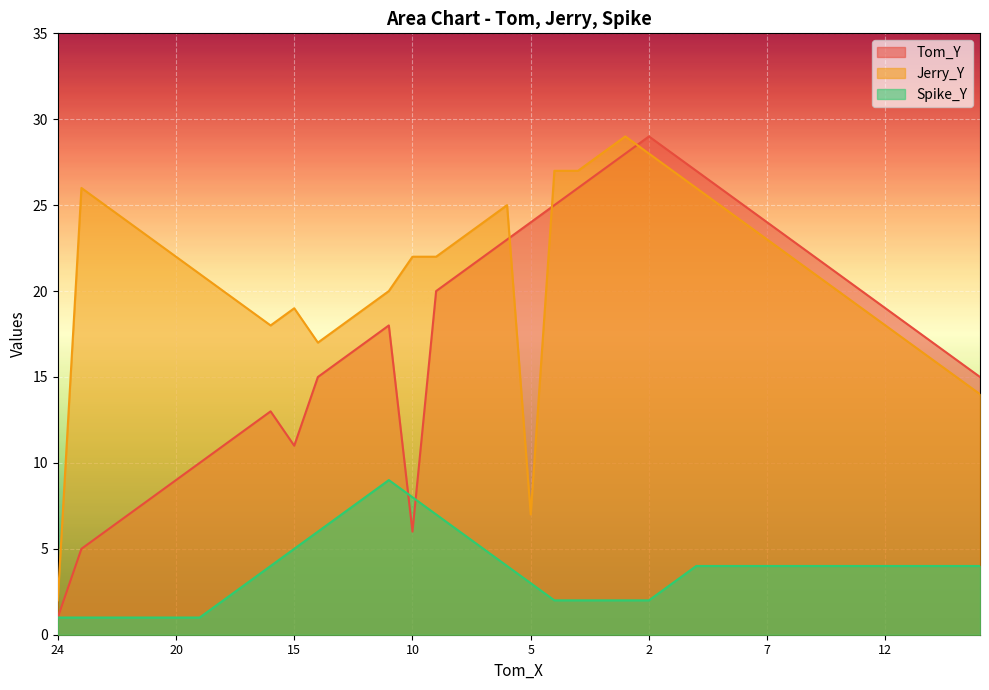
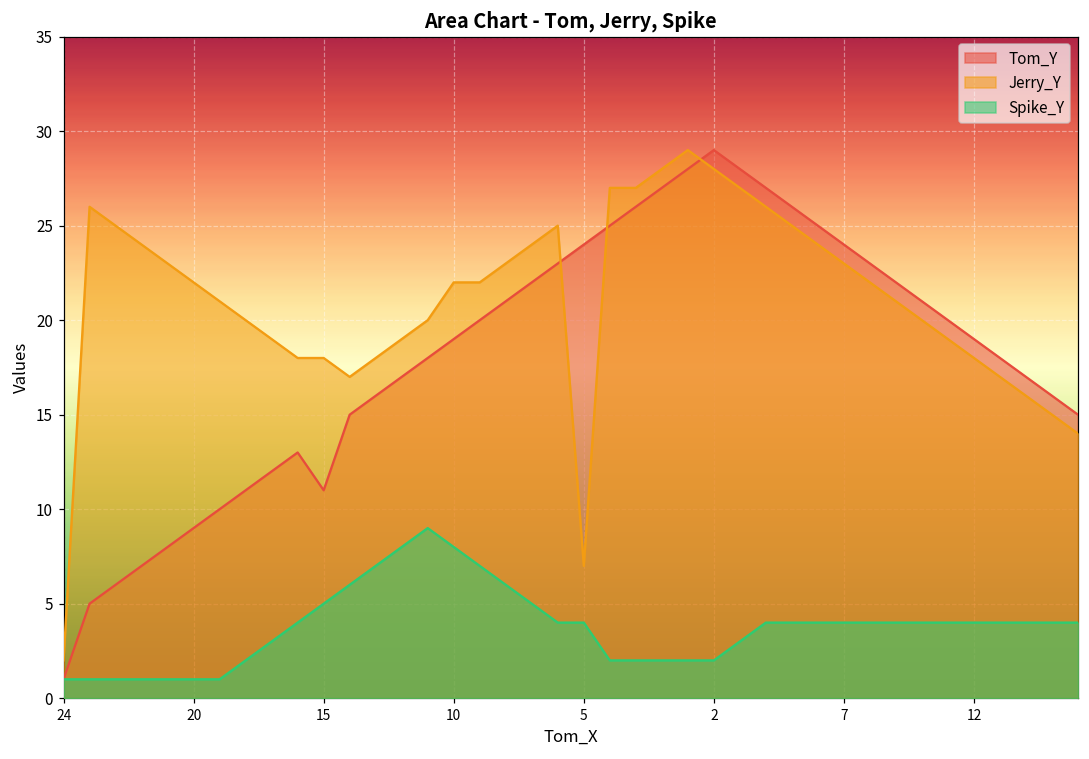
Jerry_Y, 15: 19 -> 18
Tom_Y, 10: 6 -> 19
Spike_Y, 5: 3 -> 4
